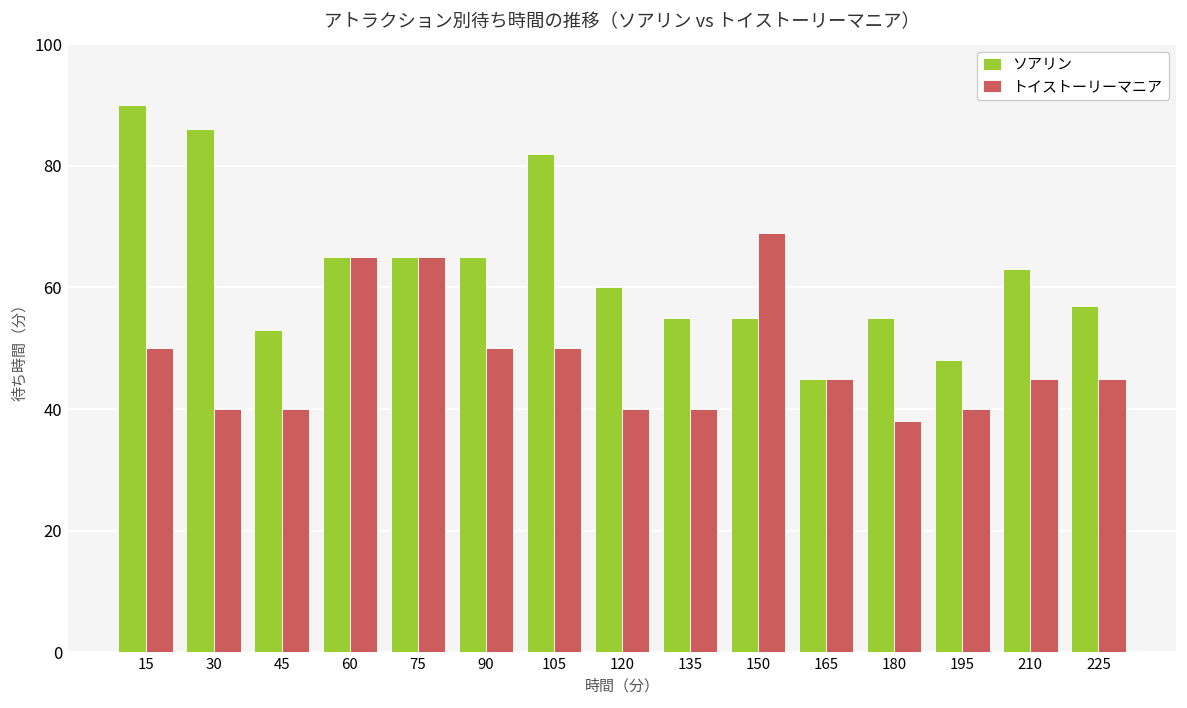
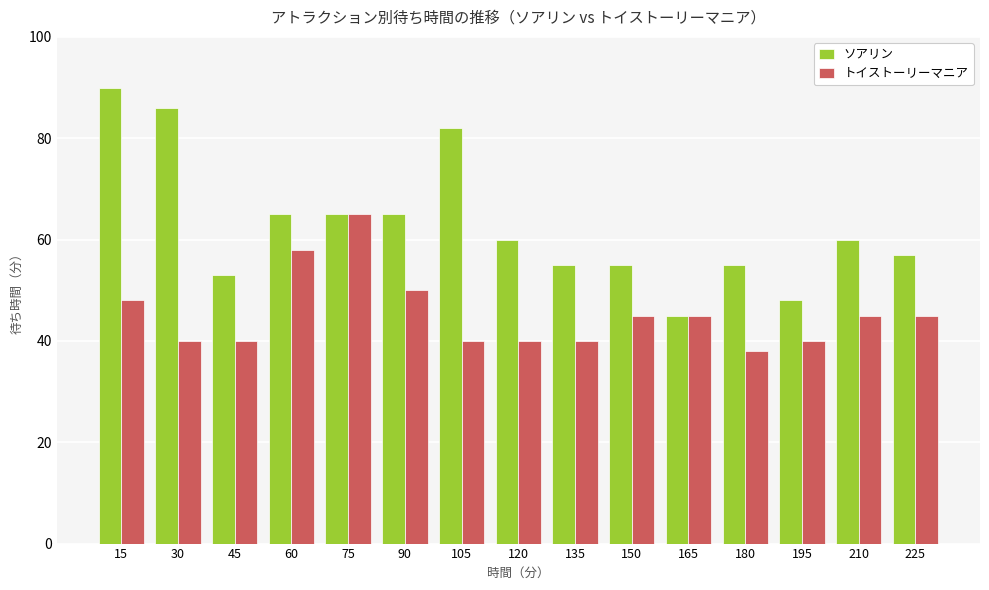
トイストーリーマニア, 15: 50 -> 48
トイストーリーマニア, 60: 65 -> 58
トイストーリーマニア, 105: 50 -> 40
トイストーリーマニア, 150: 69 -> 45
ソアリン, 210: 63 -> 60
